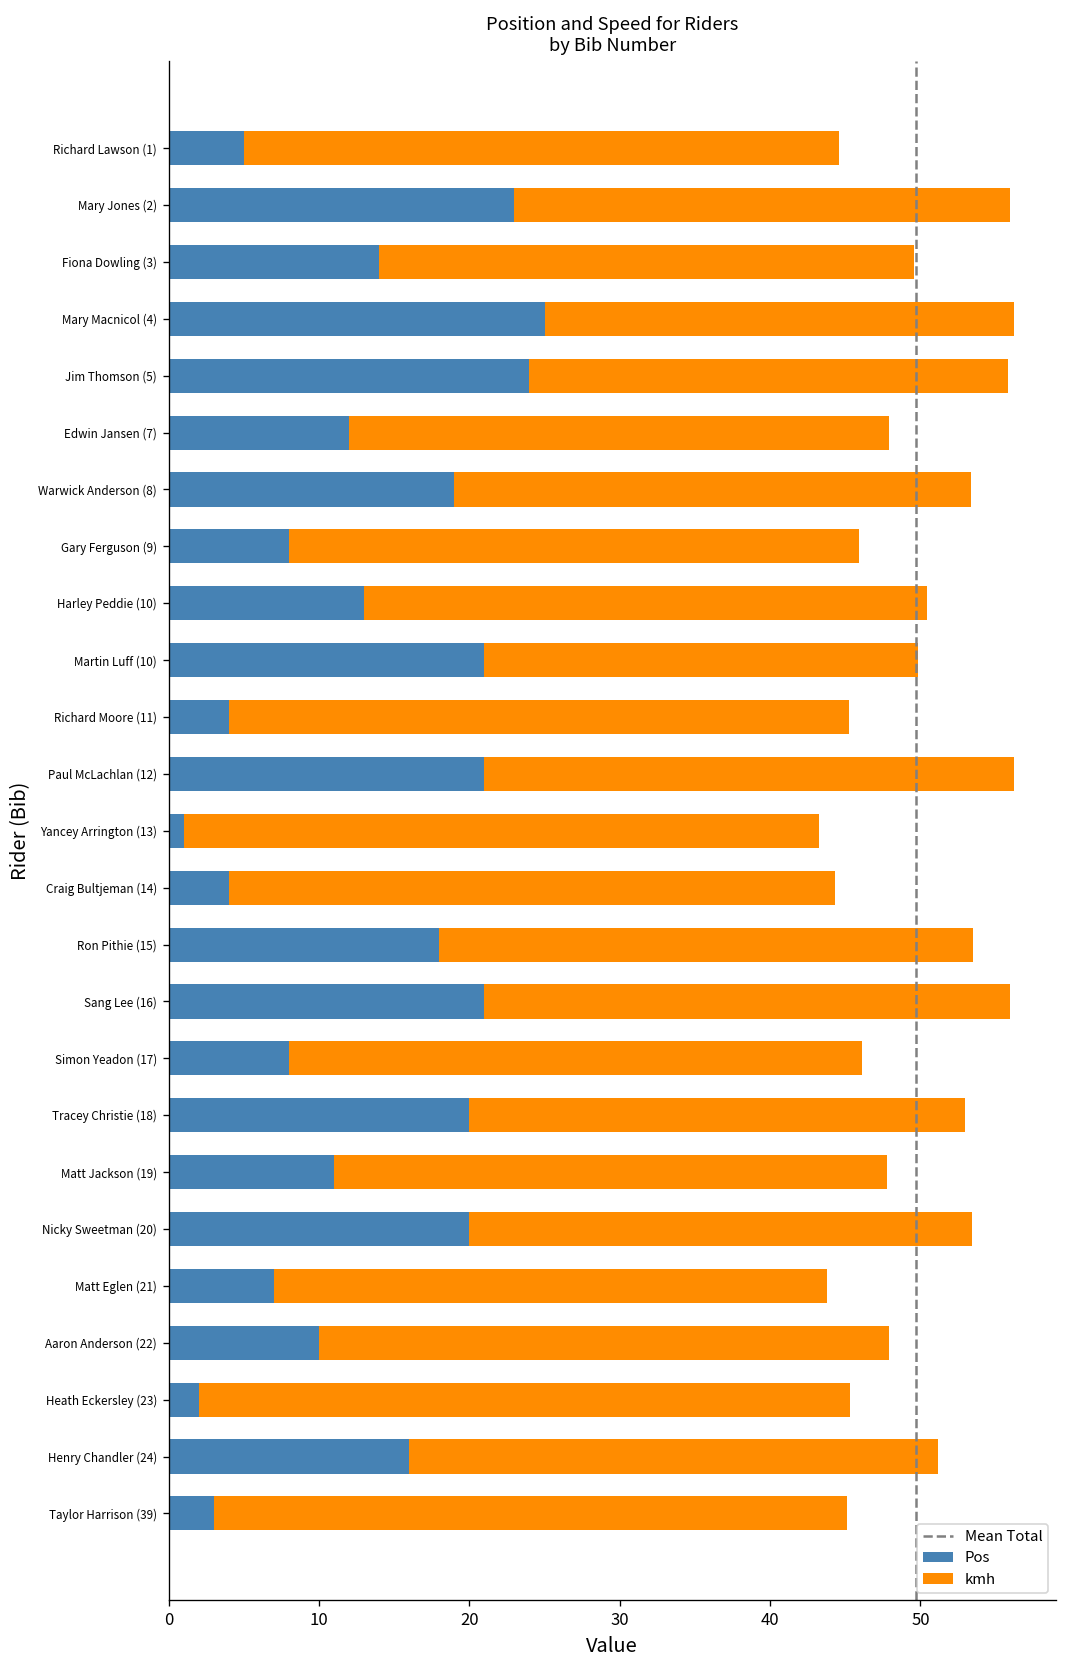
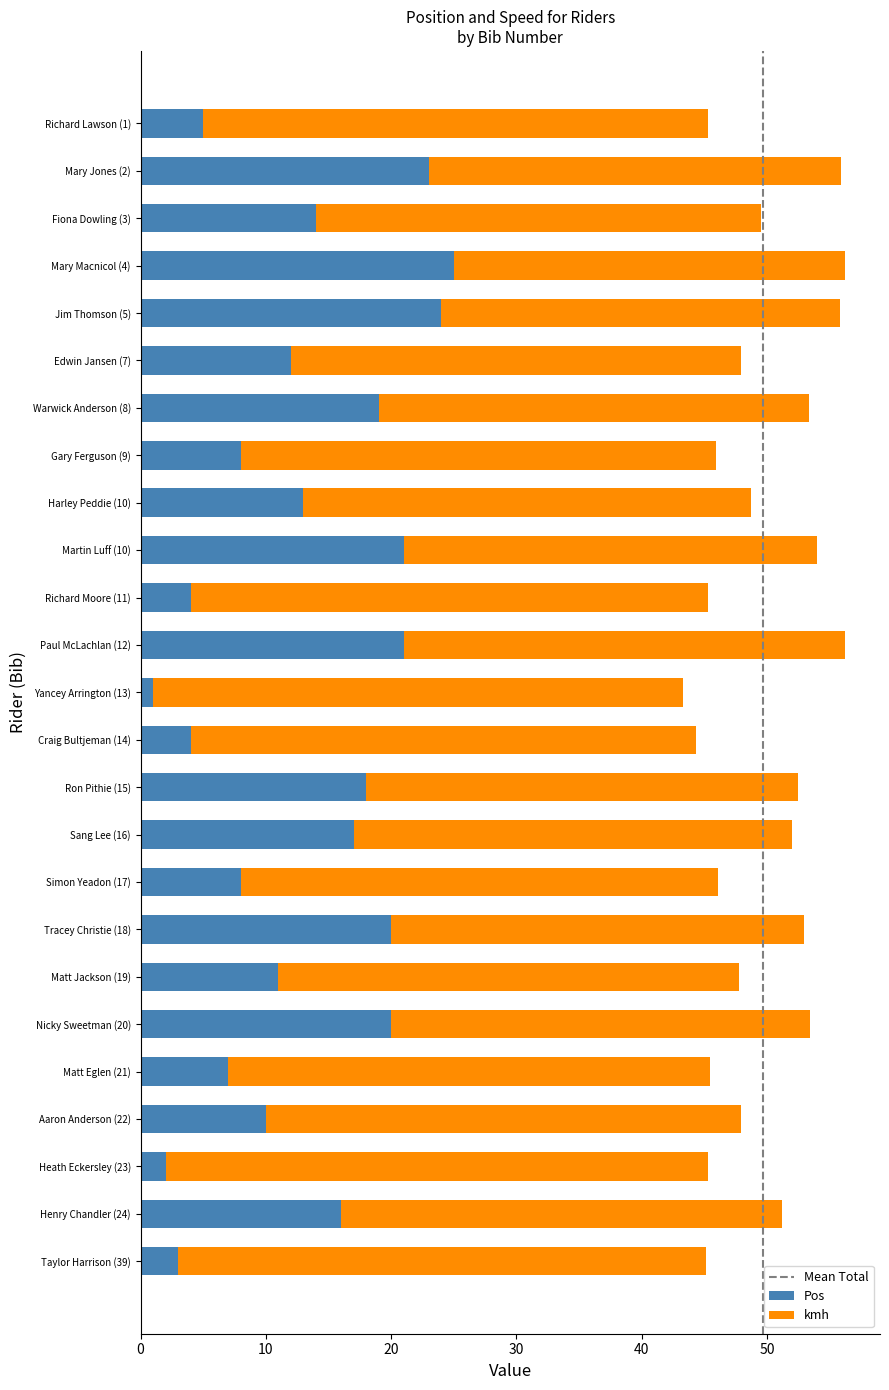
kmh, Richard Lawson (1): 39.6 -> 40.3
kmh, Harley Peddie (10): 37.5 -> 35.8
kmh, Martin Luff (10): 28.8 -> 33.0
kmh, Ron Pithie (15): 35.5 -> 34.5
Pos, Sang Lee (16): 21 -> 17
kmh, Matt Eglen (21): 36.8 -> 38.5
